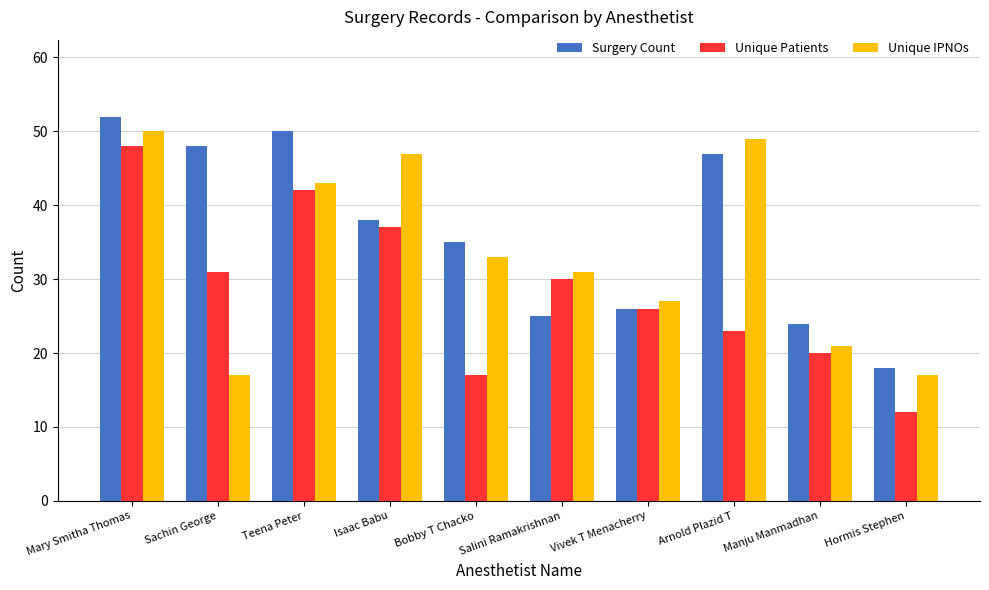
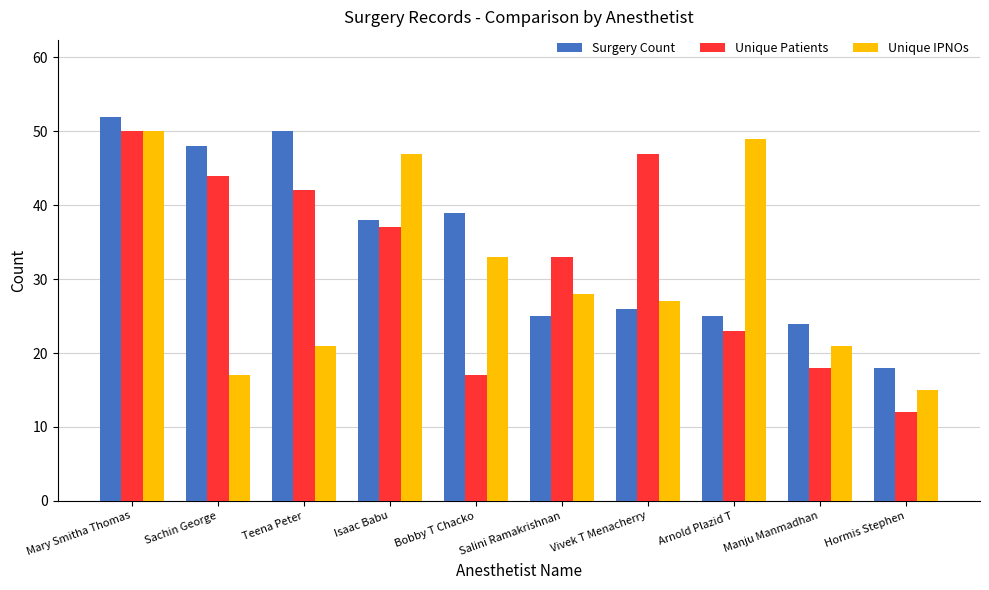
Unique Patients, Mary Smitha Thomas: 48 -> 50
Unique Patients, Sachin George: 31 -> 44
Unique IPNOs, Teena Peter: 43 -> 21
Surgery Count, Bobby T Chacko: 35 -> 39
Unique Patients, Salini Ramakrishnan: 30 -> 33
Unique IPNOs, Salini Ramakrishnan: 31 -> 28
Unique Patients, Vivek T Menacherry: 26 -> 47
Surgery Count, Arnold Plazid T: 47 -> 25
Unique Patients, Manju Manmadhan: 20 -> 18
Unique IPNOs, Hormis Stephen: 17 -> 15
